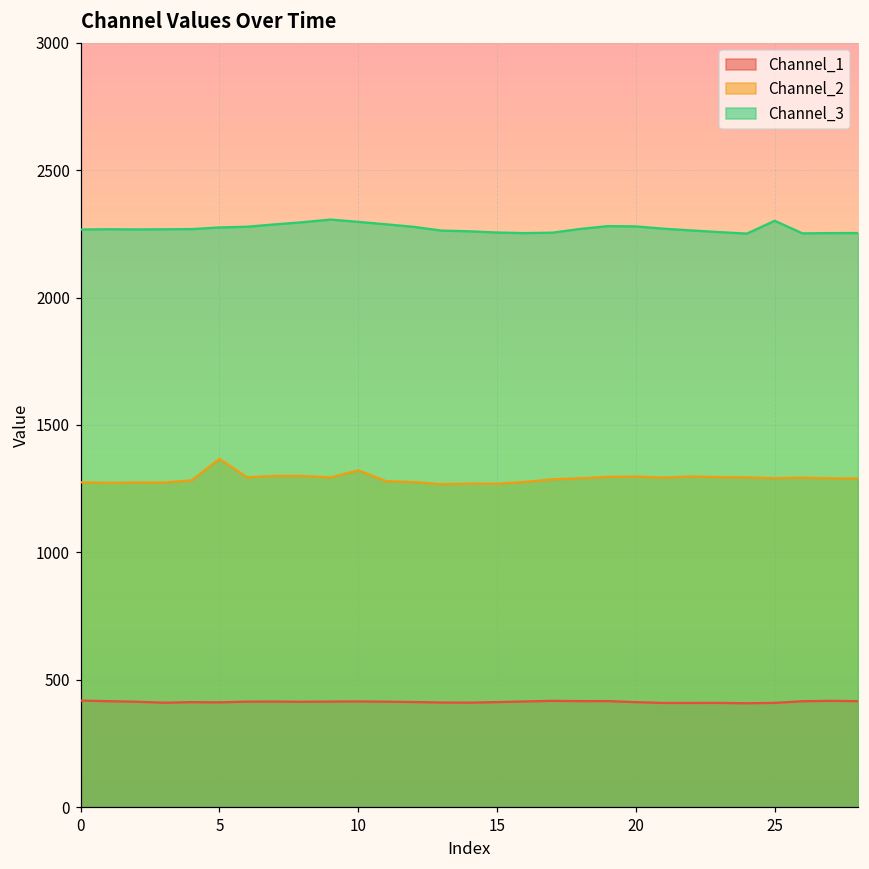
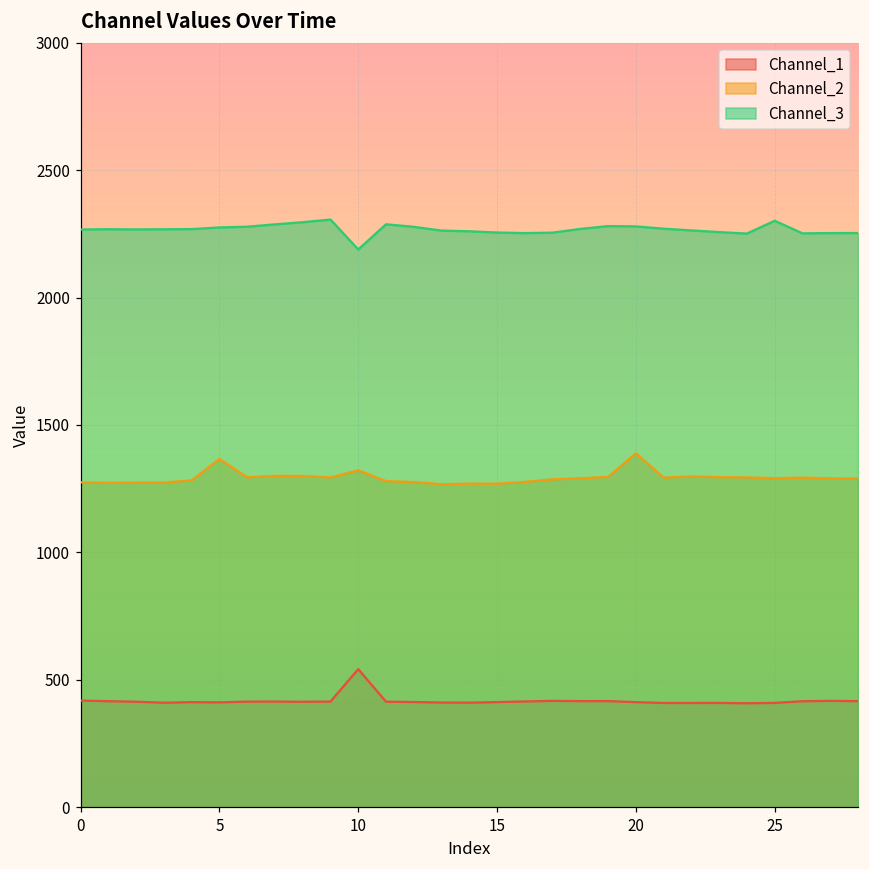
Channel_1, 10: 410 -> 540
Channel_3, 10: 2300 -> 2190
Channel_2, 20: 1300 -> 1390
